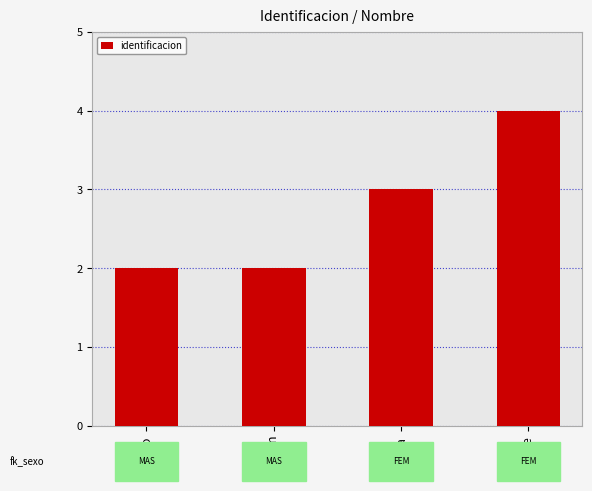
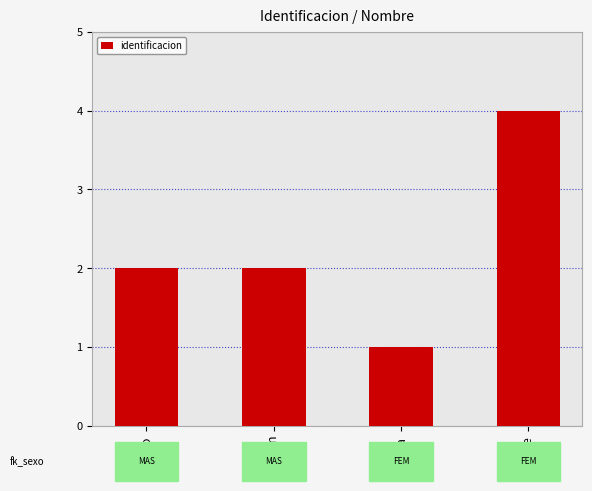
maria: 3 -> 1
